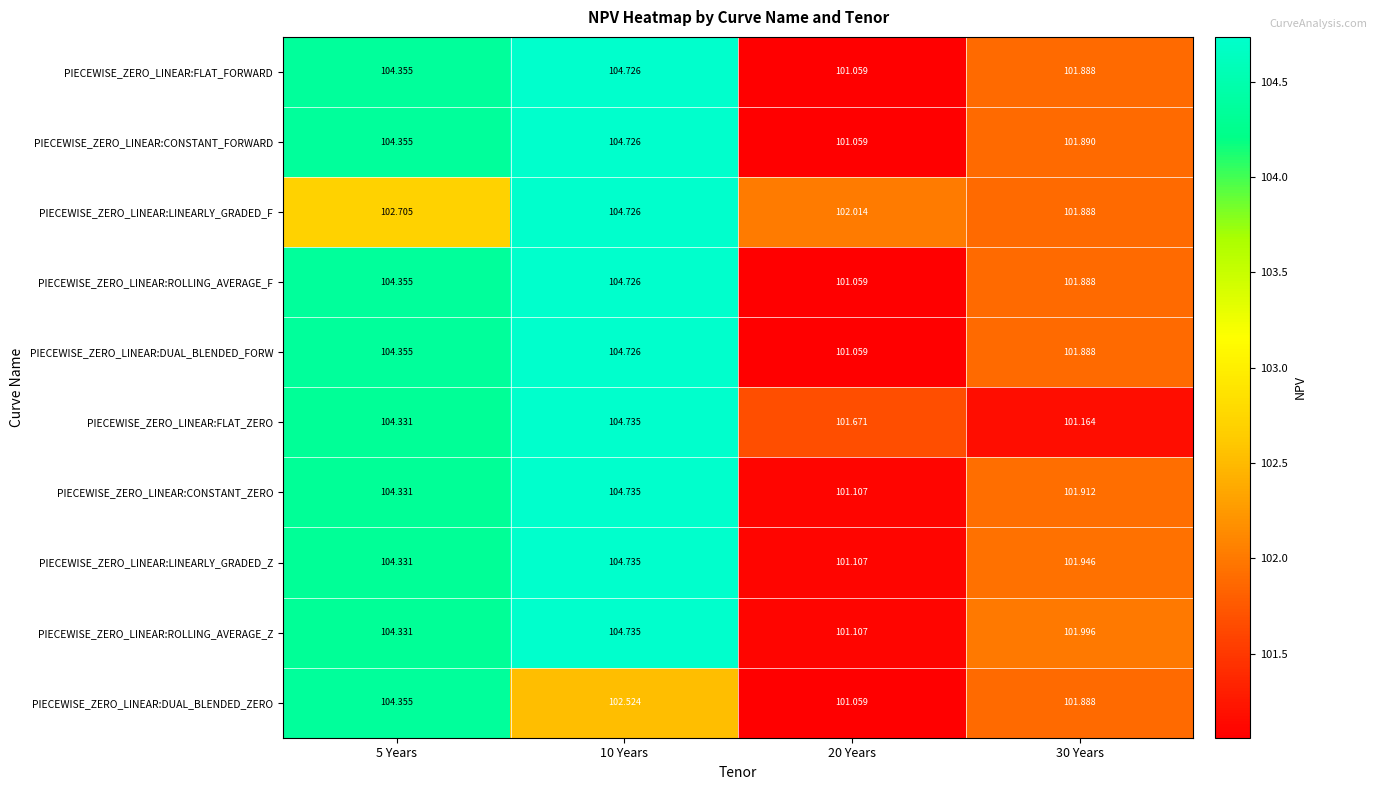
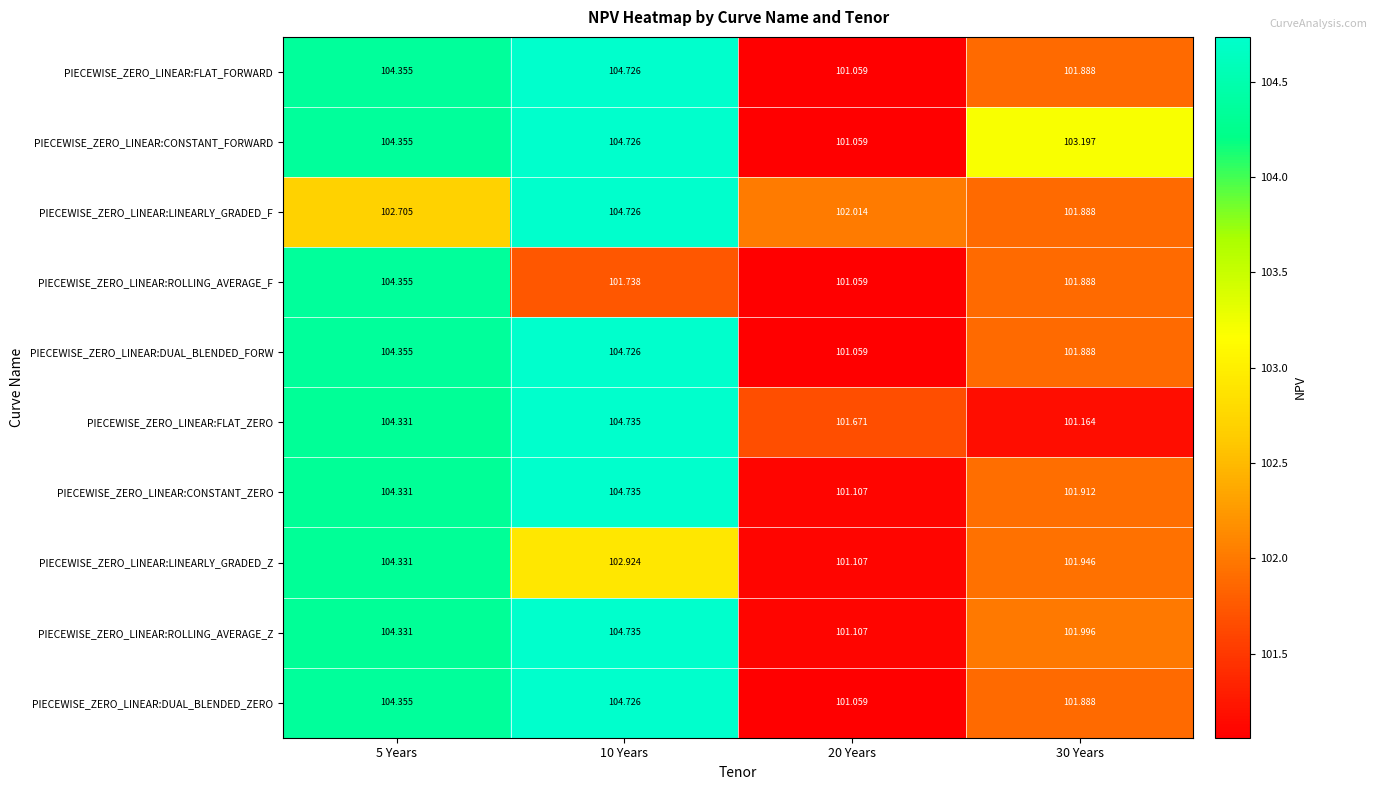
PIECEWISE_ZERO_LINEAR:CONSTANT_FORWARD, 30 Years: 101.890 -> 103.197
PIECEWISE_ZERO_LINEAR:ROLLING_AVERAGE_F, 10 Years: 104.726 -> 101.738
PIECEWISE_ZERO_LINEAR:LINEARLY_GRADED_Z, 10 Years: 104.735 -> 102.924
PIECEWISE_ZERO_LINEAR:DUAL_BLENDED_ZERO, 10 Years: 102.524 -> 104.726
